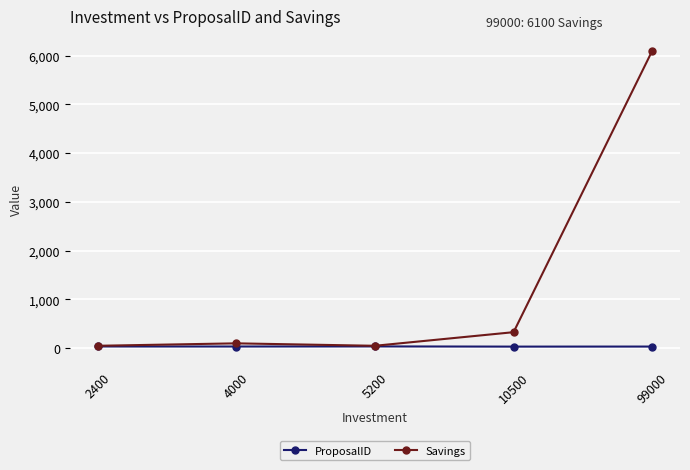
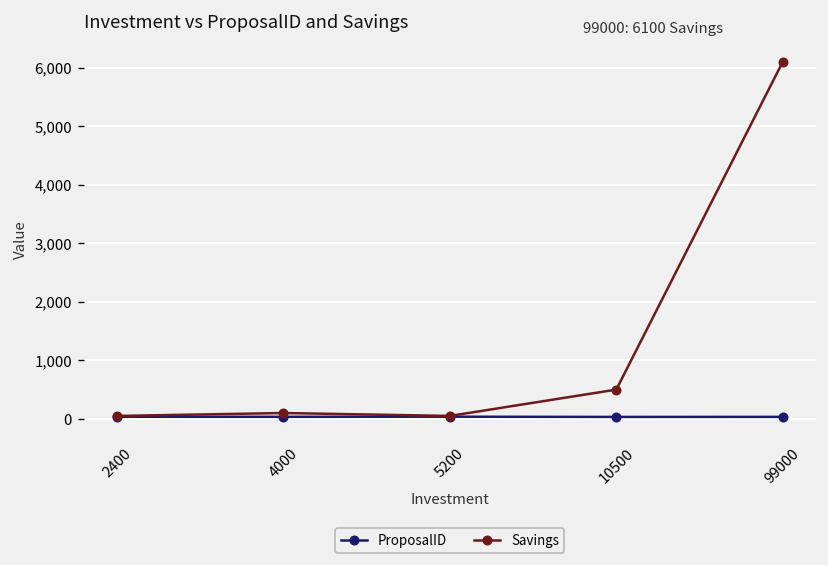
Savings, 10500: 300 -> 500
